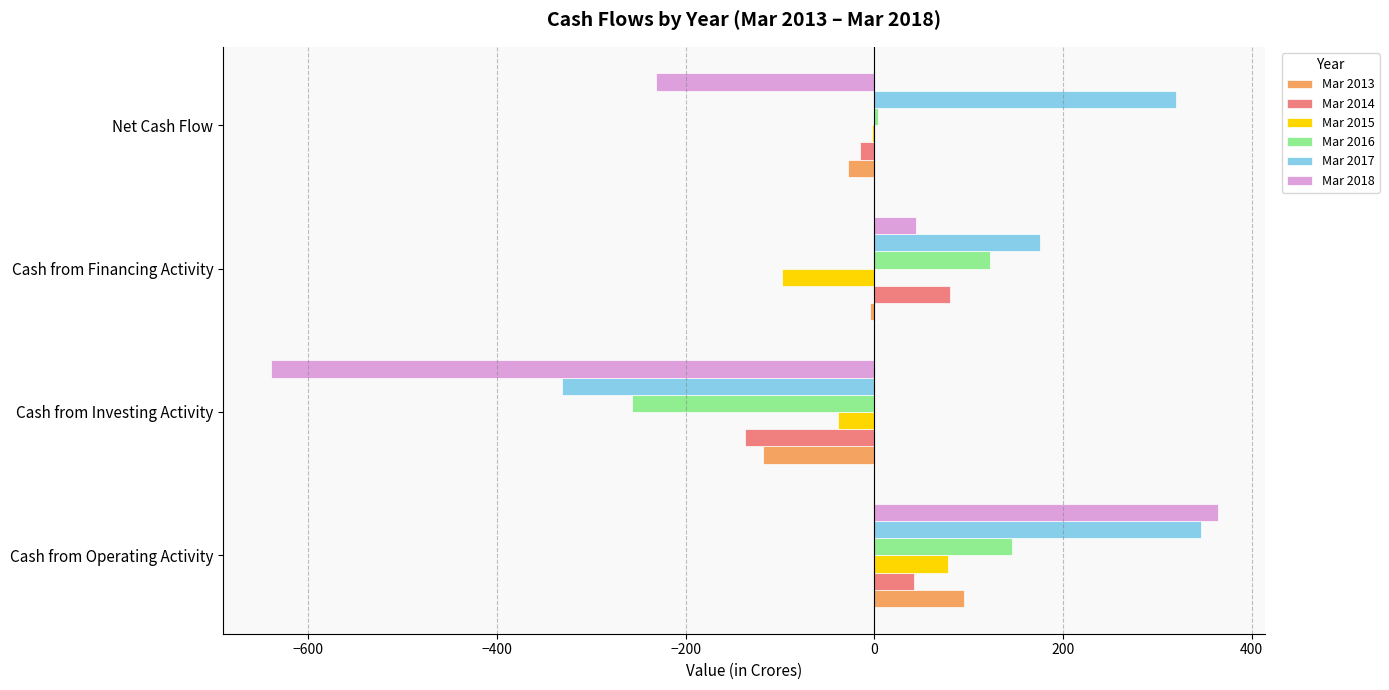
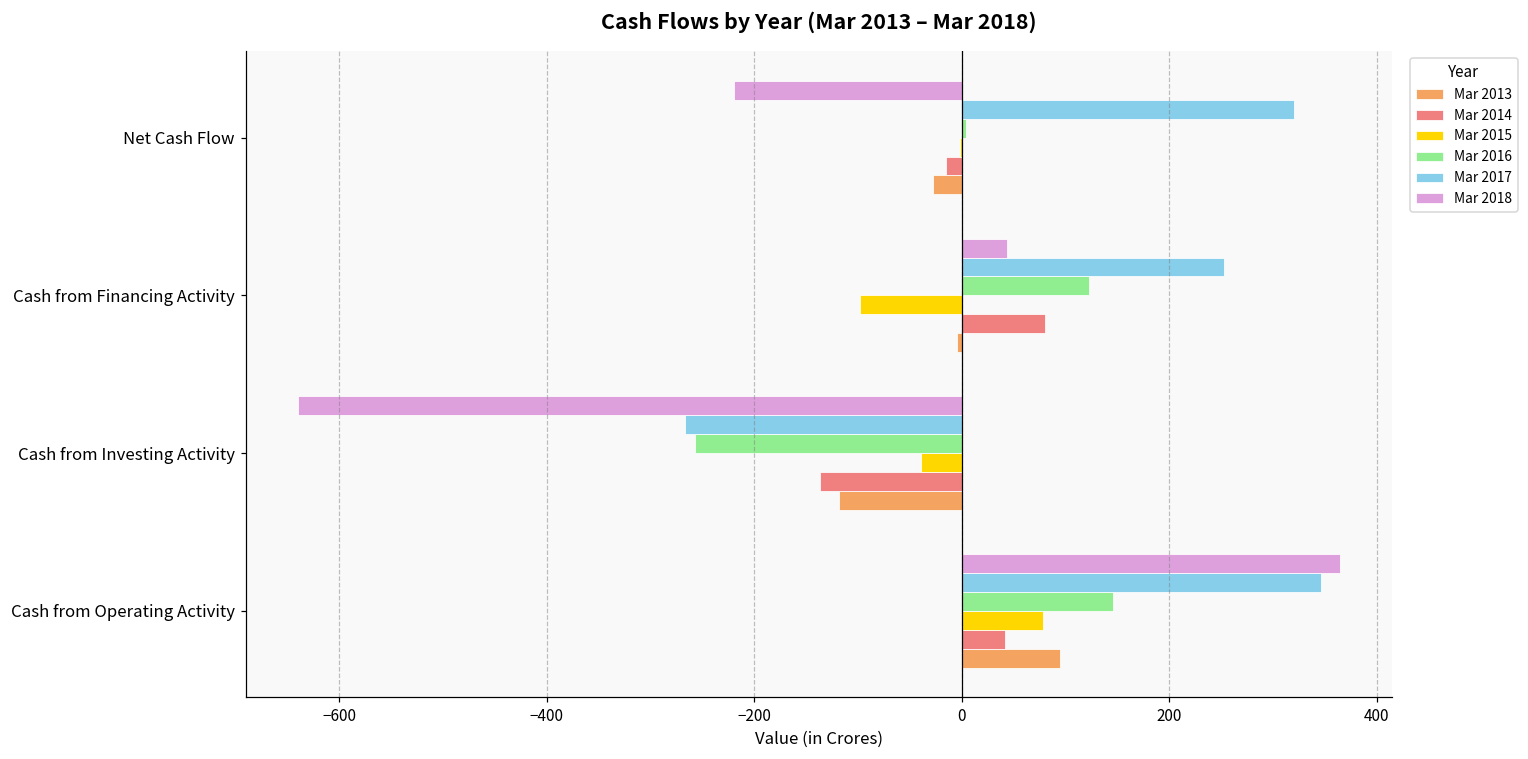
Mar 2018, Net Cash Flow: -230 -> -220
Mar 2017, Cash from Financing Activity: 180 -> 250
Mar 2017, Cash from Investing Activity: -330 -> -270
